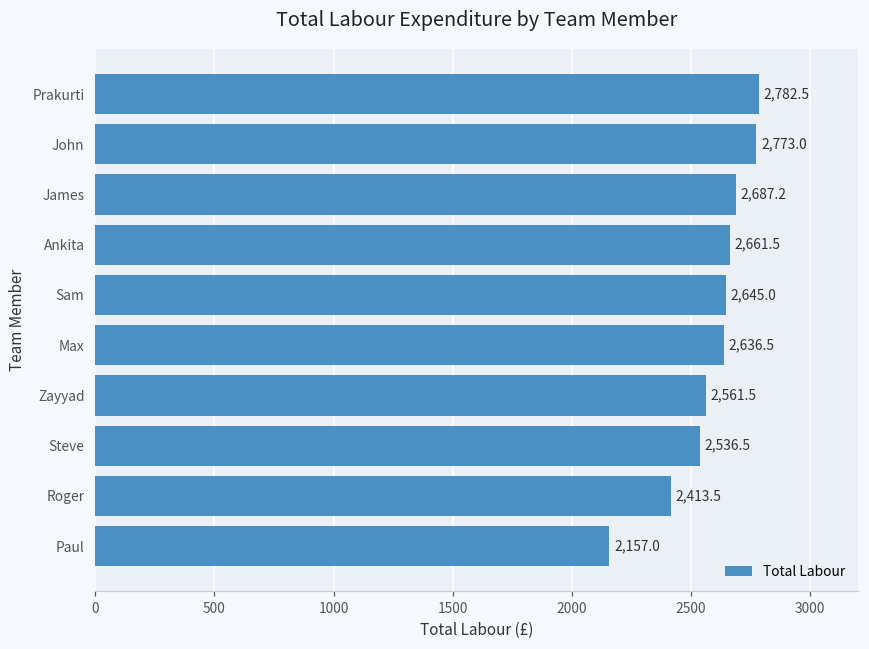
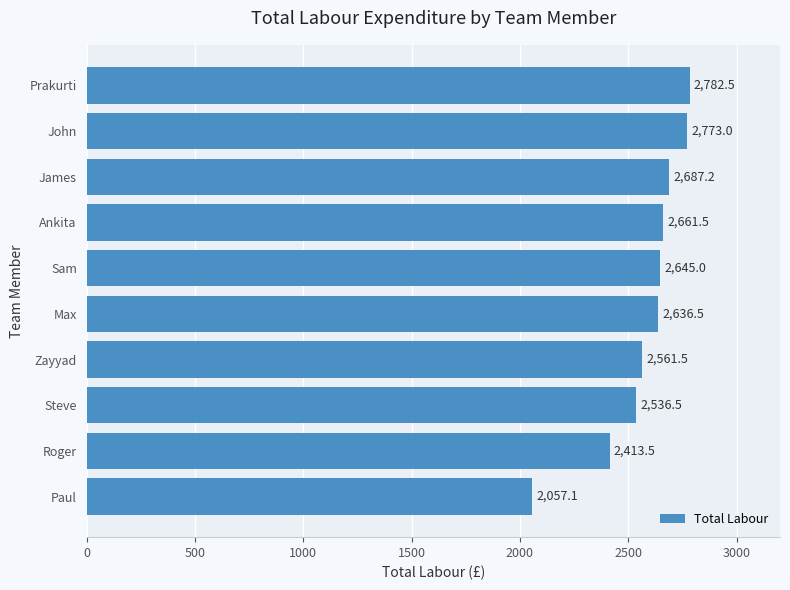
Paul: 2,157.0 -> 2,057.1
